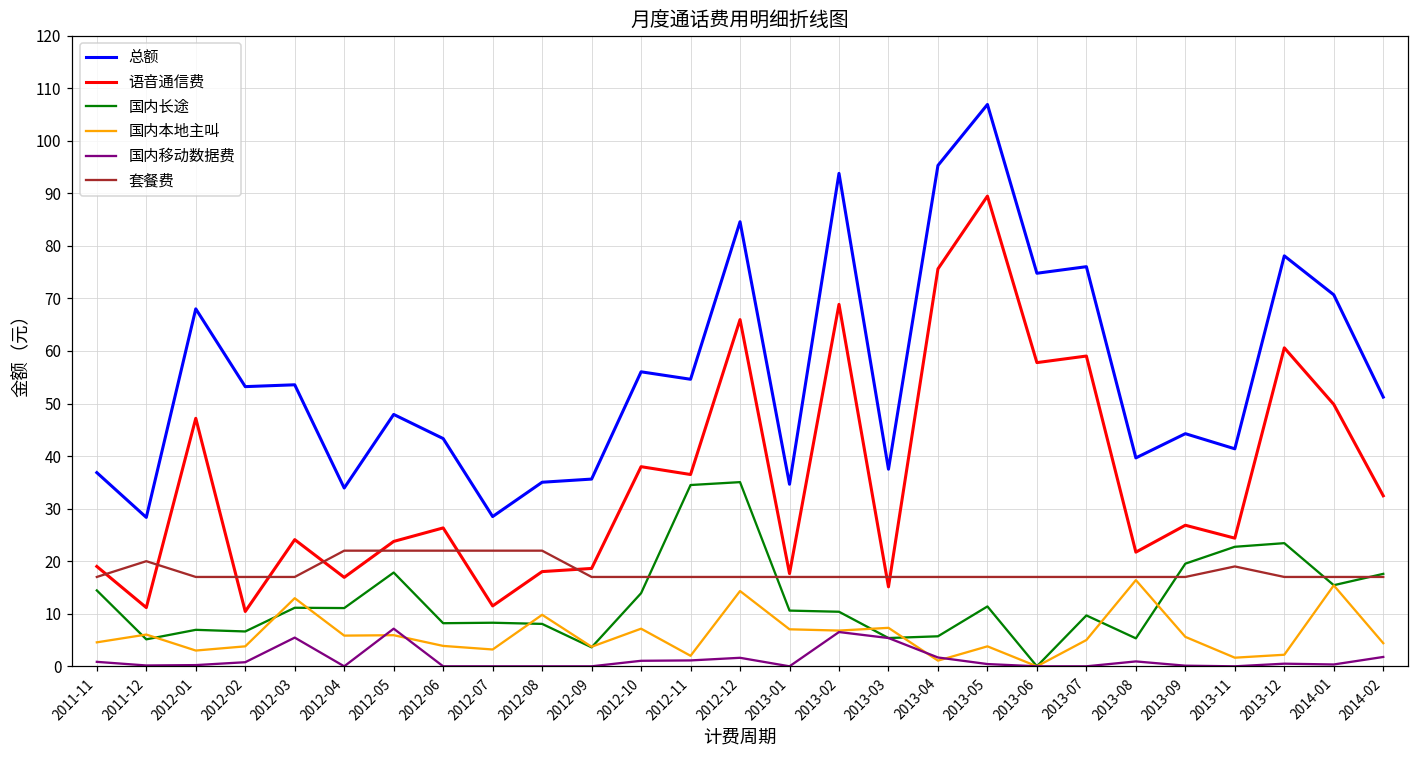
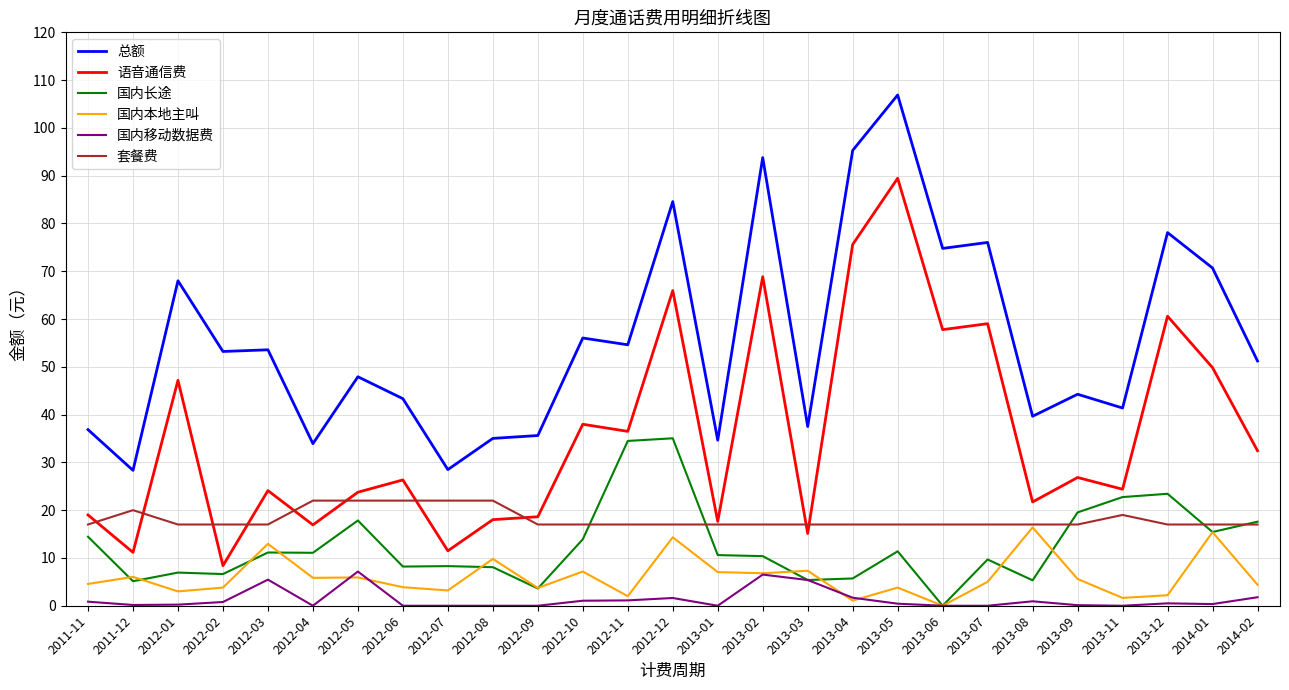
语音通信费, 2012-02: 10 -> 8
